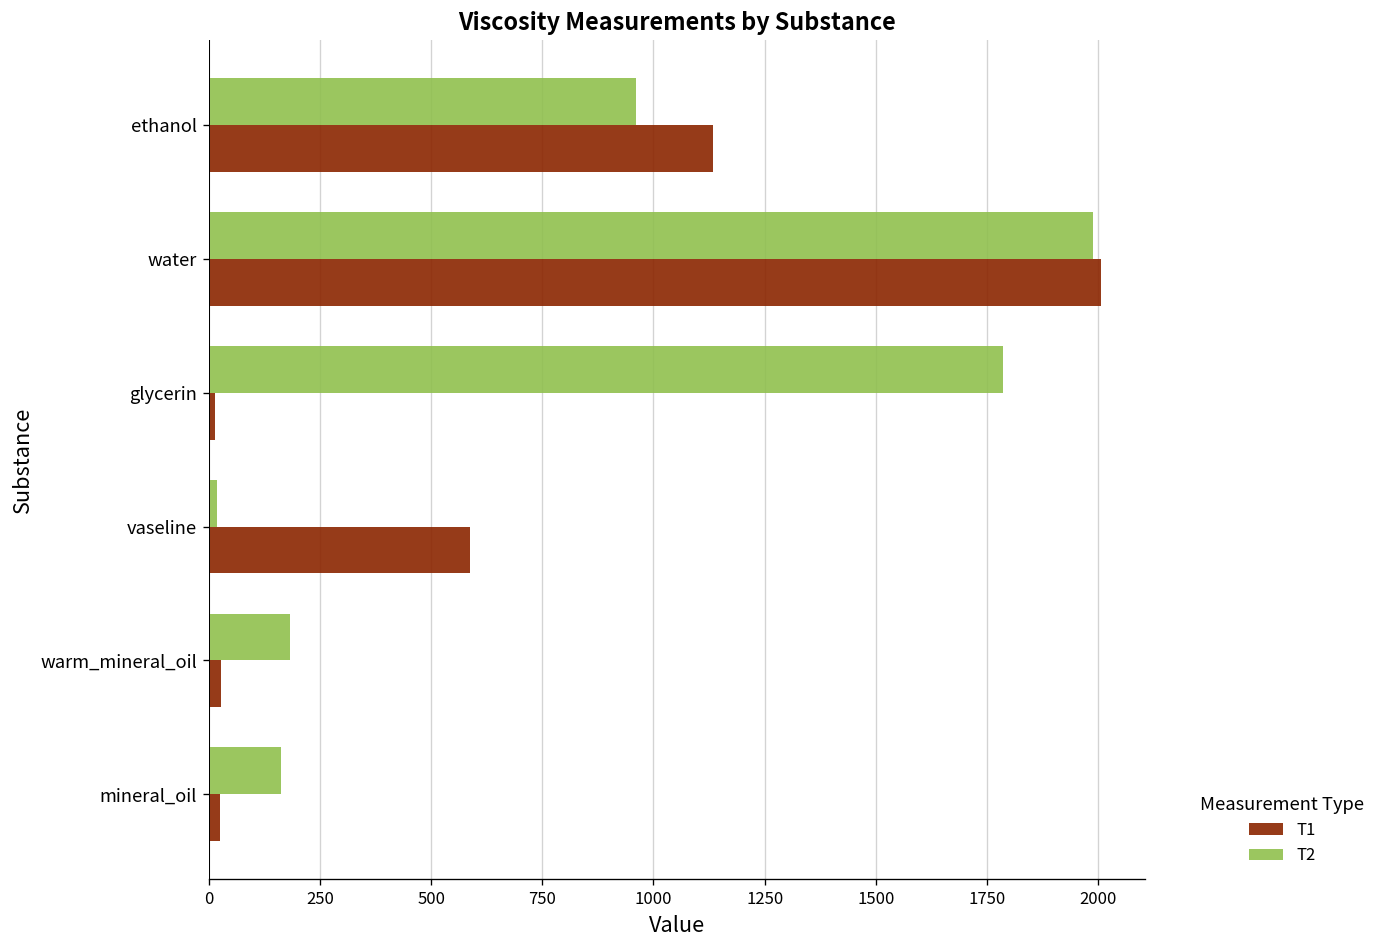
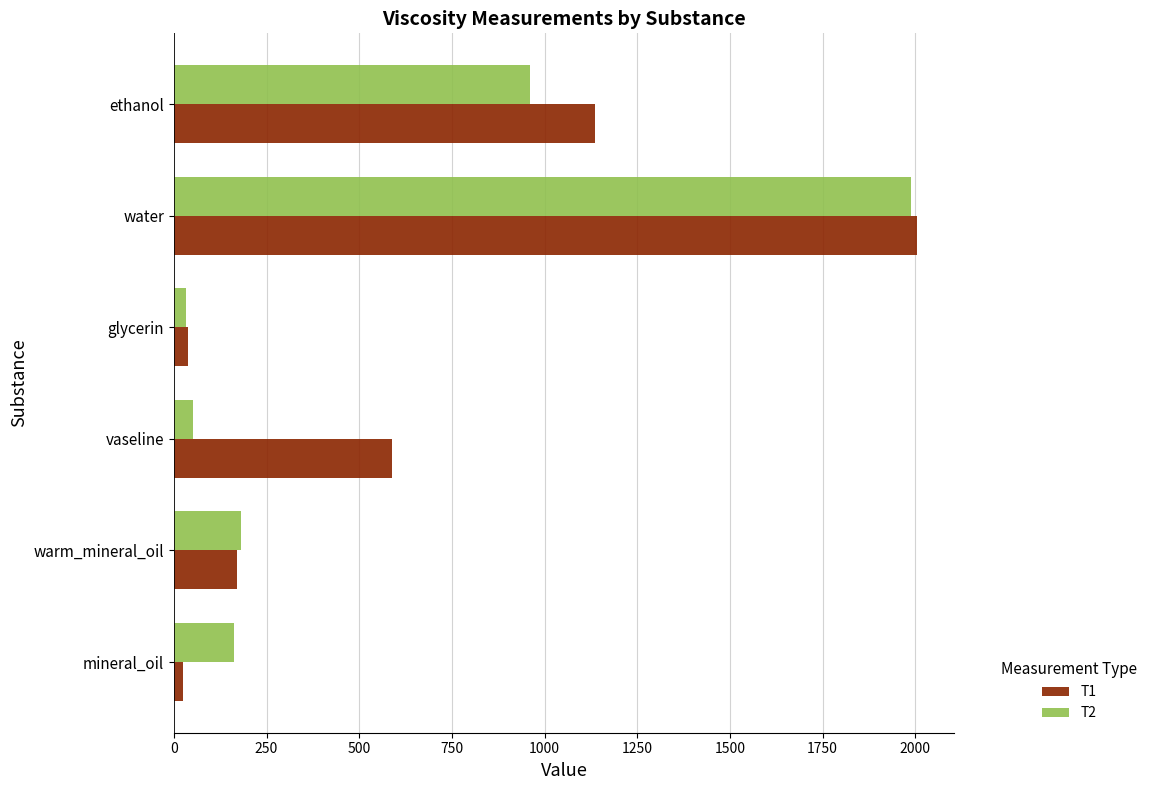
T2, glycerin: 1790 -> 30
T1, glycerin: 10 -> 40
T2, vaseline: 20 -> 50
T1, warm_mineral_oil: 30 -> 170
